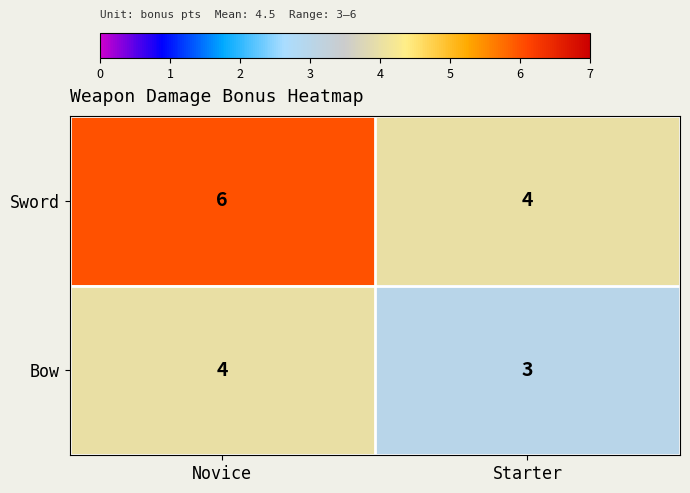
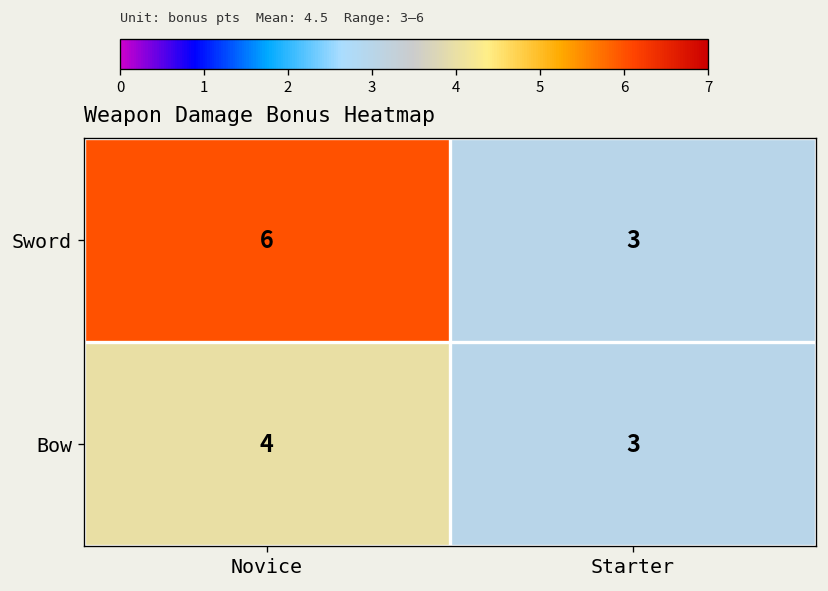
Sword, Starter: 4 -> 3
